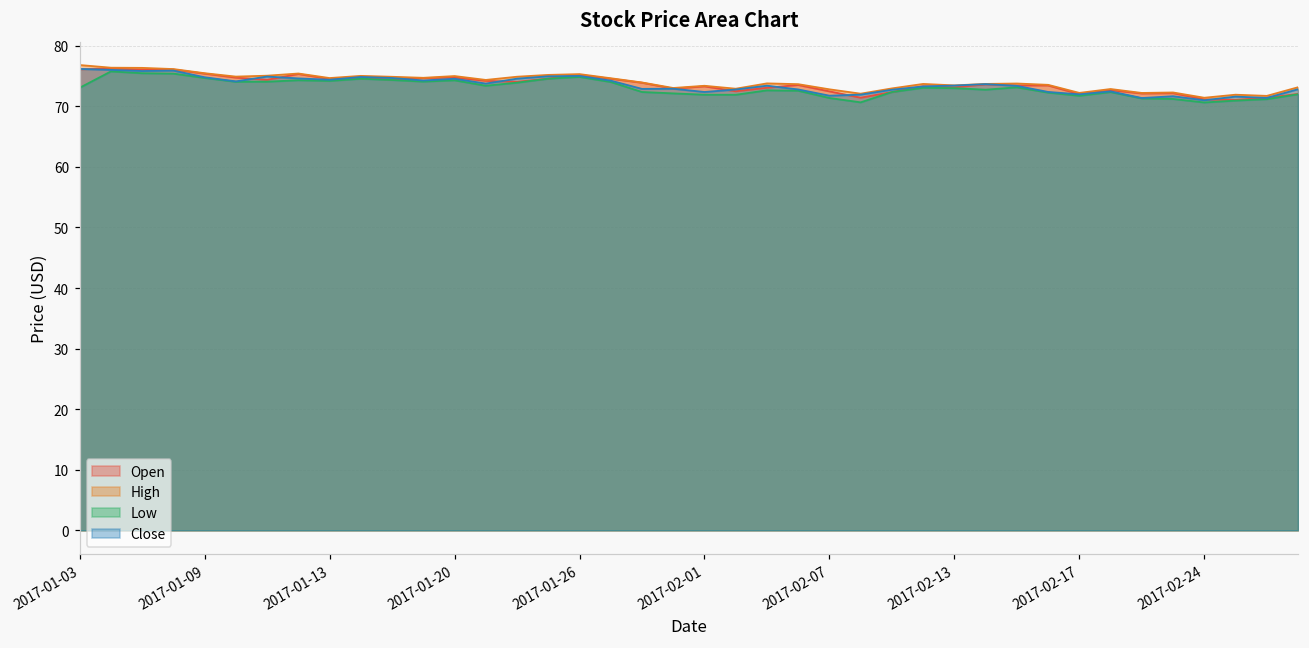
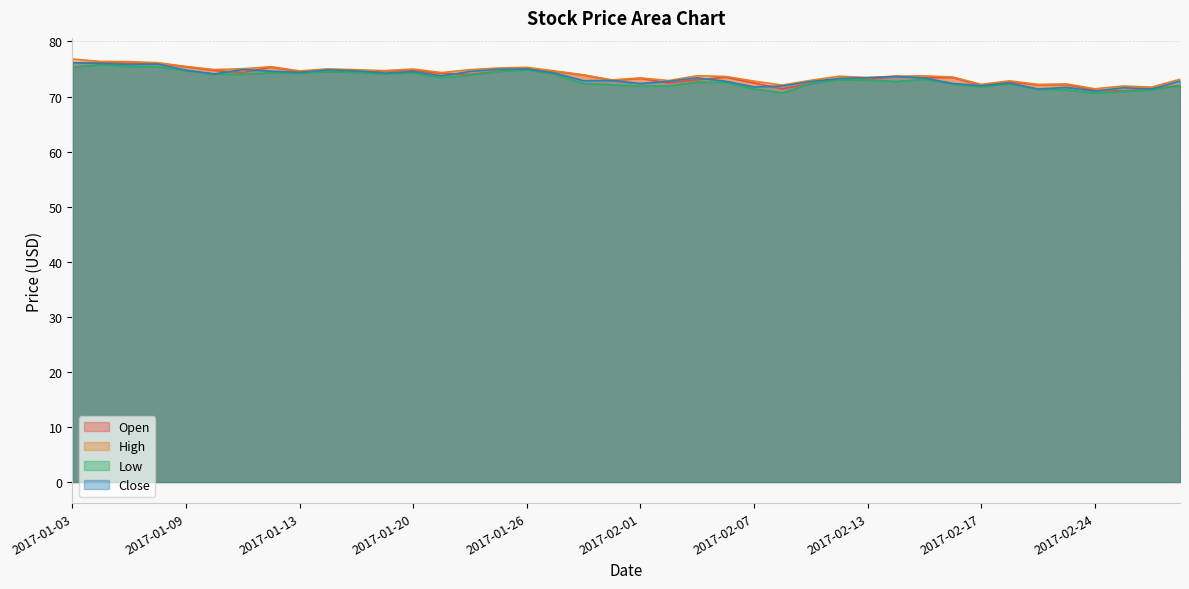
Low, 2017-01-03: 73 -> 75
